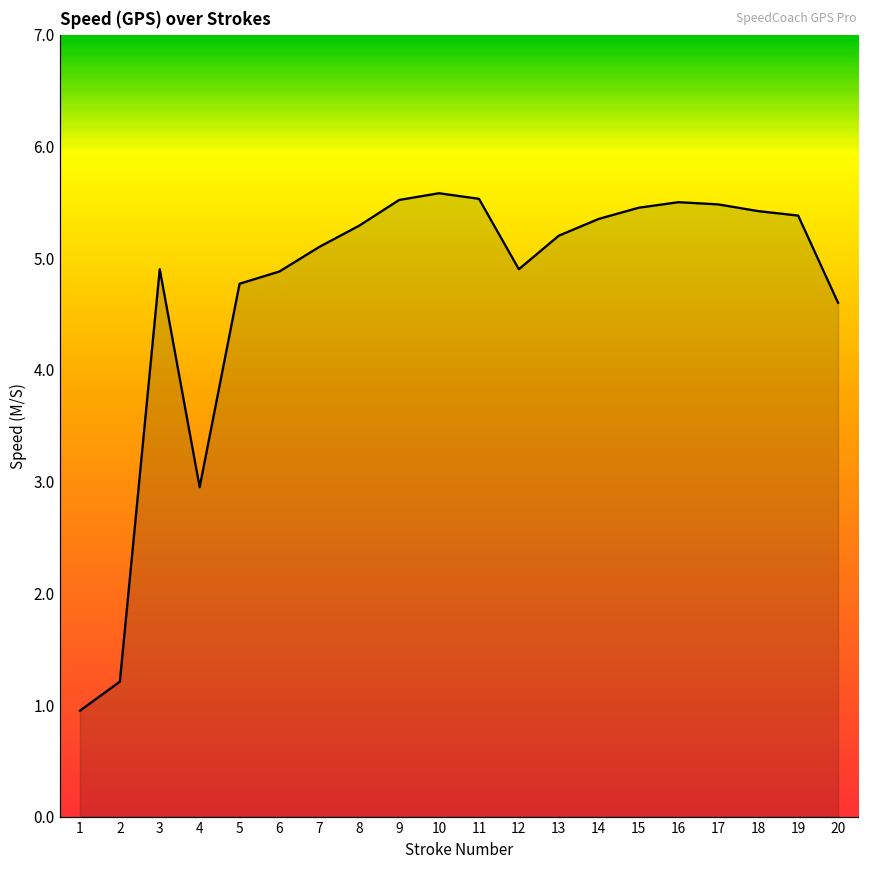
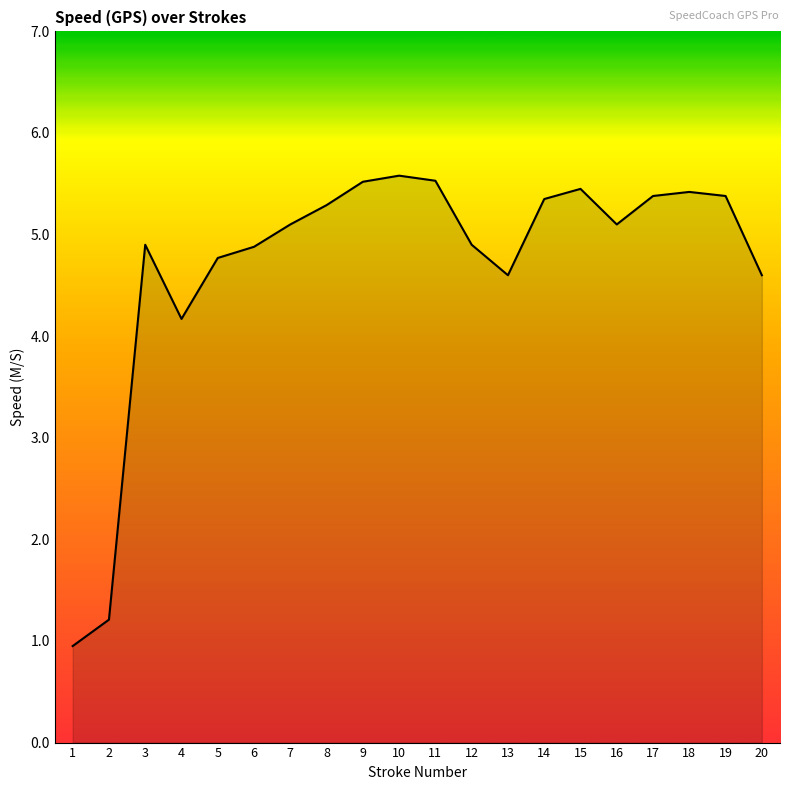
4: 2.95 -> 4.17
13: 5.2 -> 4.6
16: 5.5 -> 5.1
17: 5.48 -> 5.38
